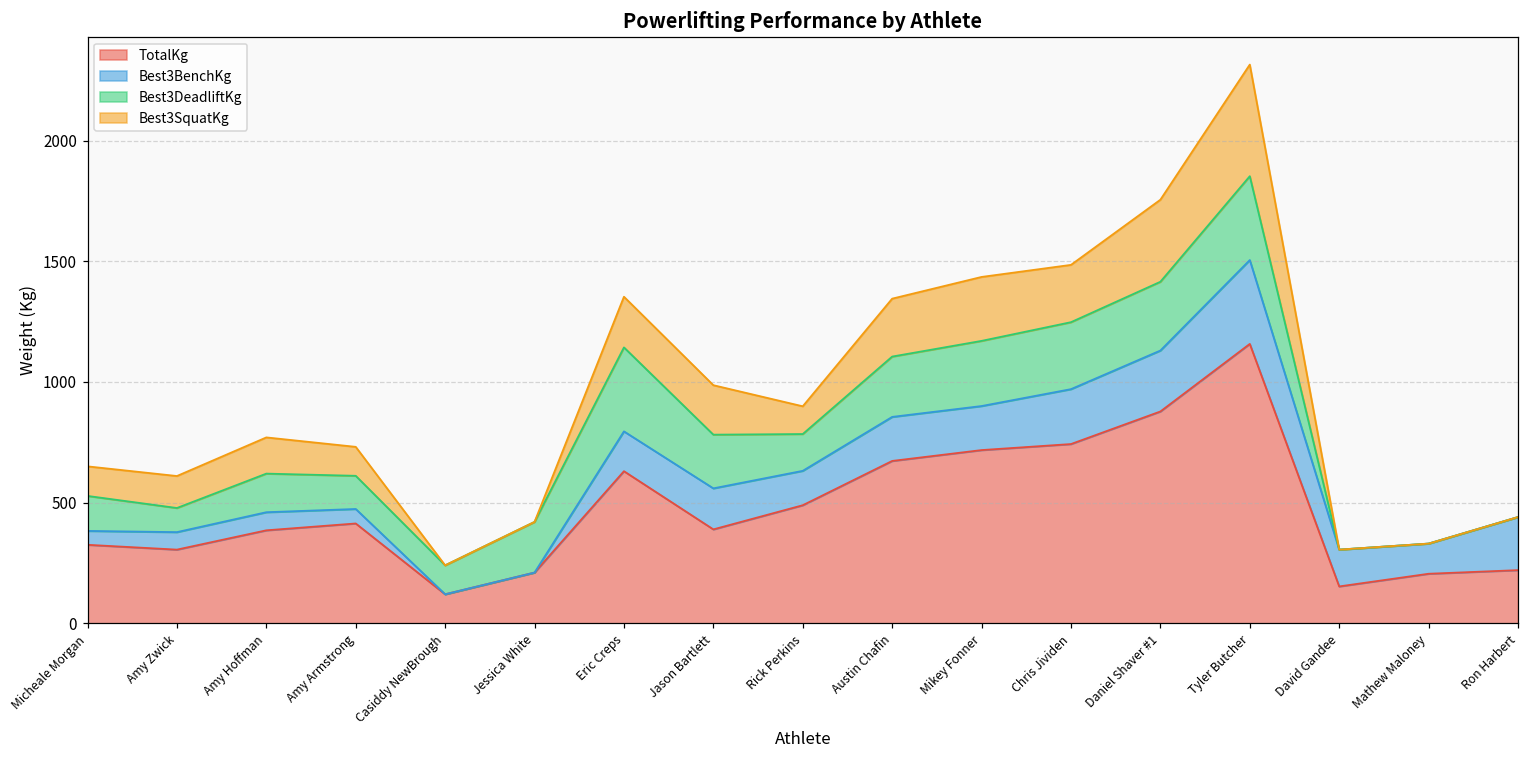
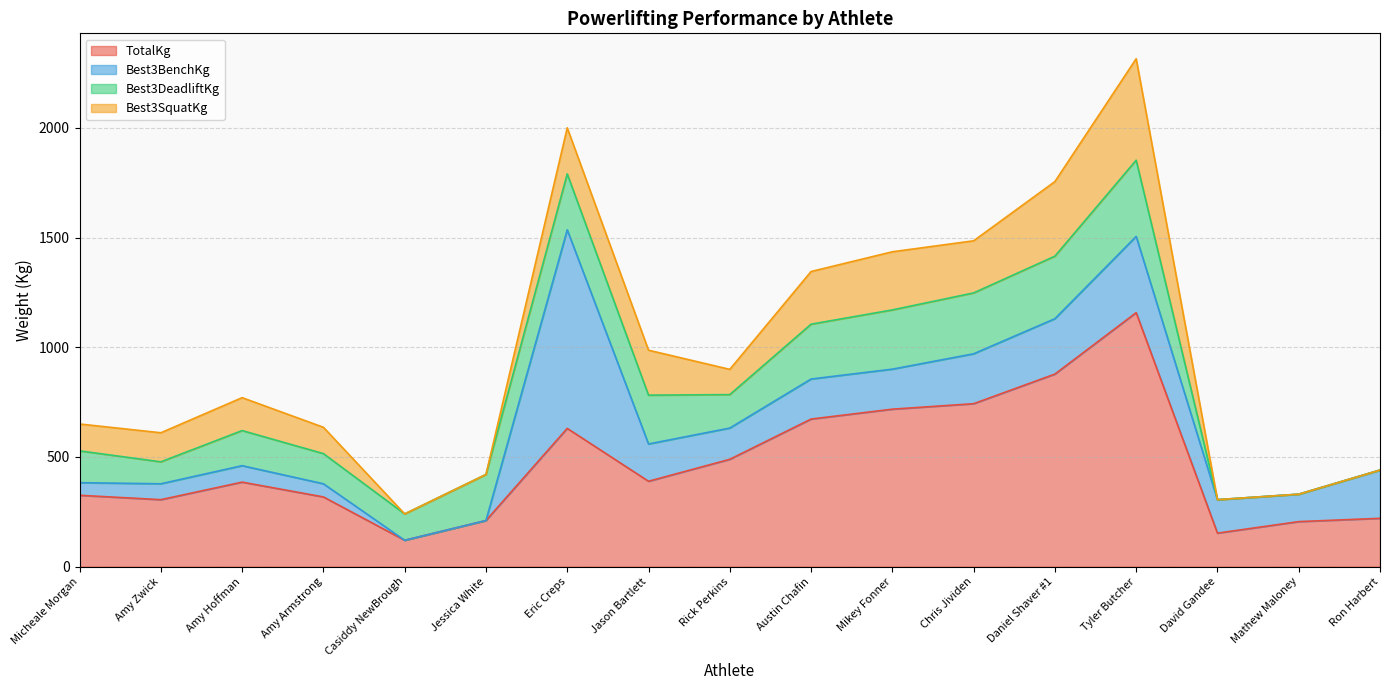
TotalKg, Amy Armstrong: 410 -> 320
Best3BenchKg, Eric Creps: 170 -> 910
Best3DeadliftKg, Eric Creps: 350 -> 260
